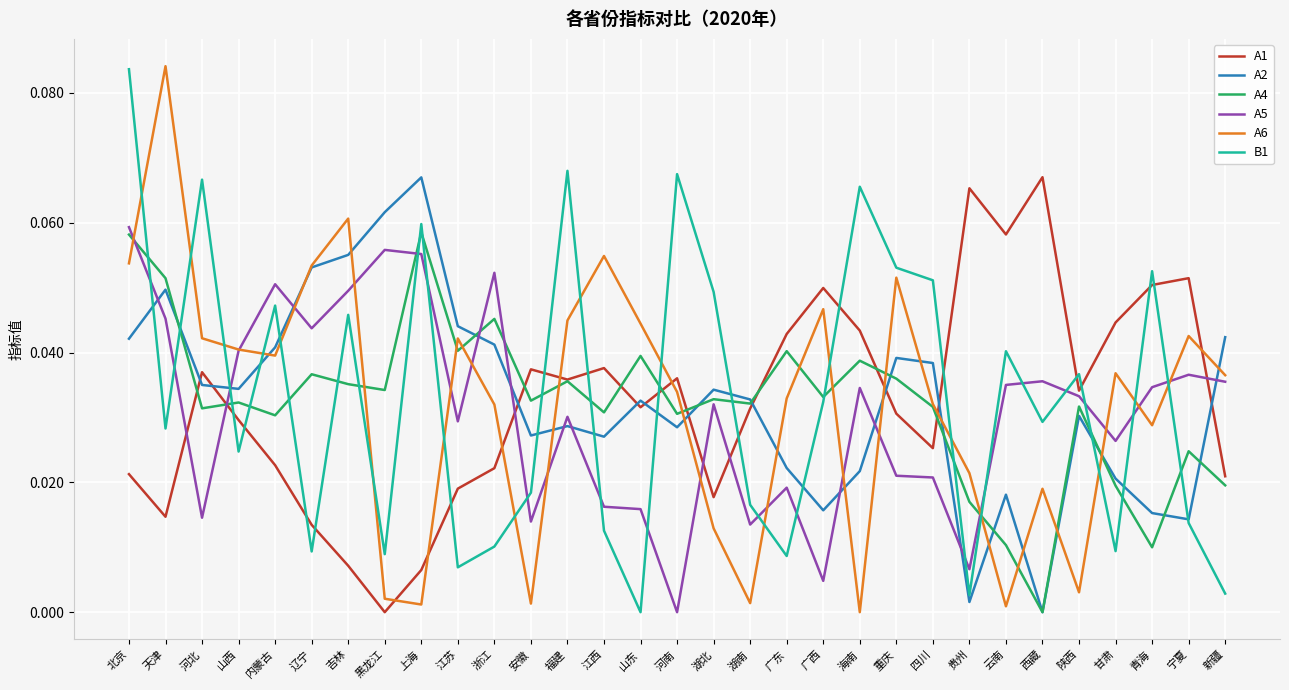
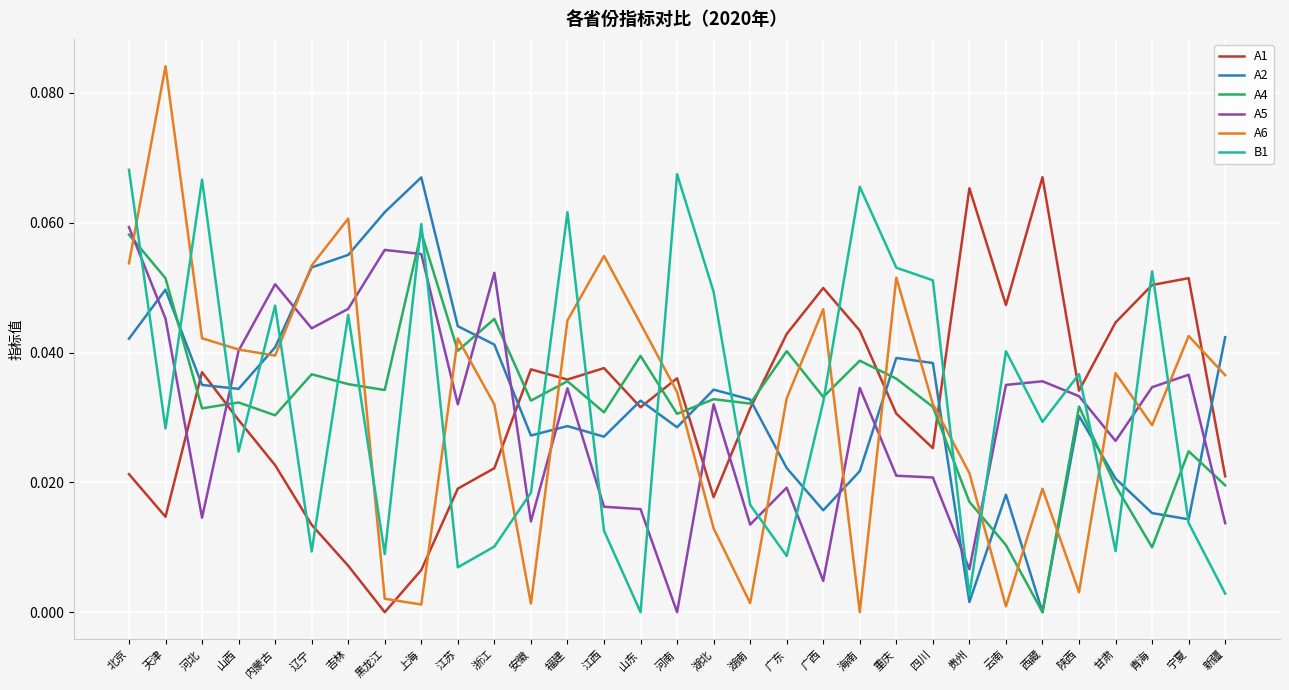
B1, 北京: 0.084 -> 0.068
A5, 吉林: 0.050 -> 0.047
A5, 江苏: 0.029 -> 0.032
A5, 福建: 0.030 -> 0.034
B1, 福建: 0.068 -> 0.062
A1, 云南: 0.058 -> 0.047
A5, 新疆: 0.035 -> 0.014
